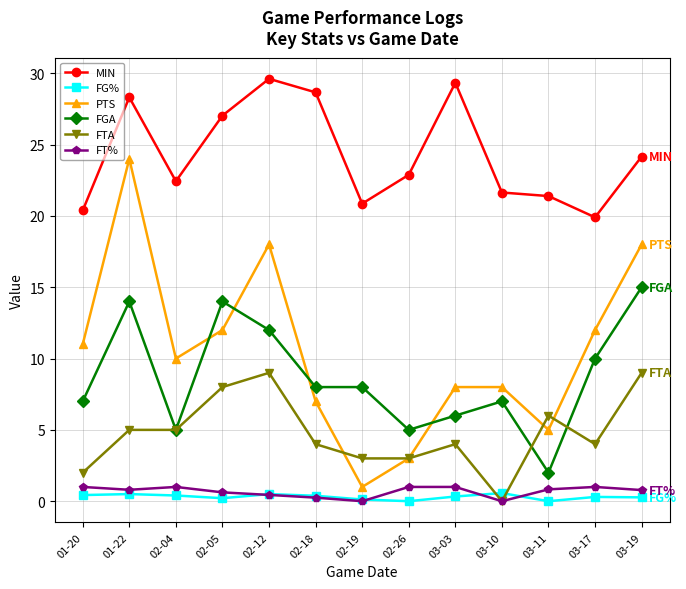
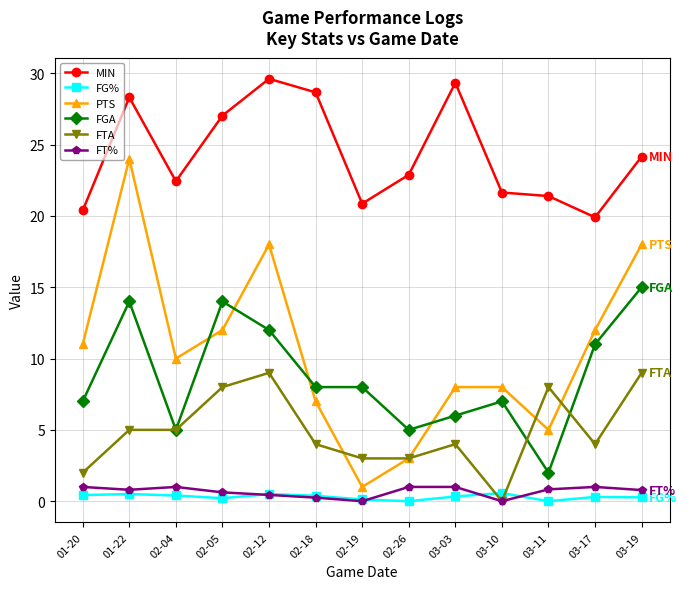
FTA, 03-11: 6 -> 8
FGA, 03-17: 10 -> 11
